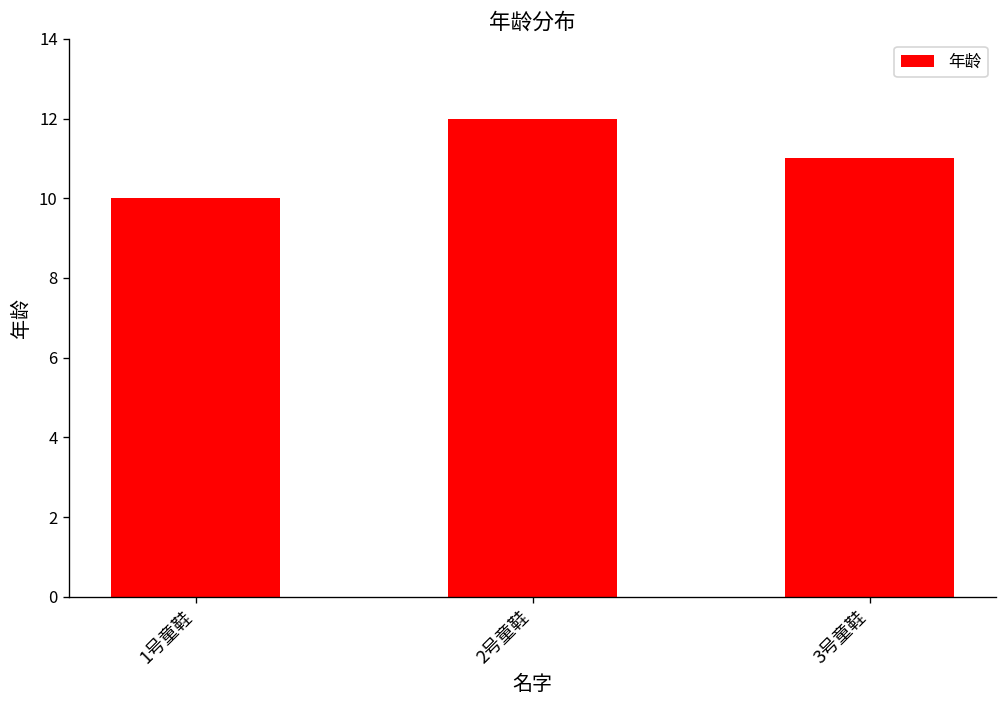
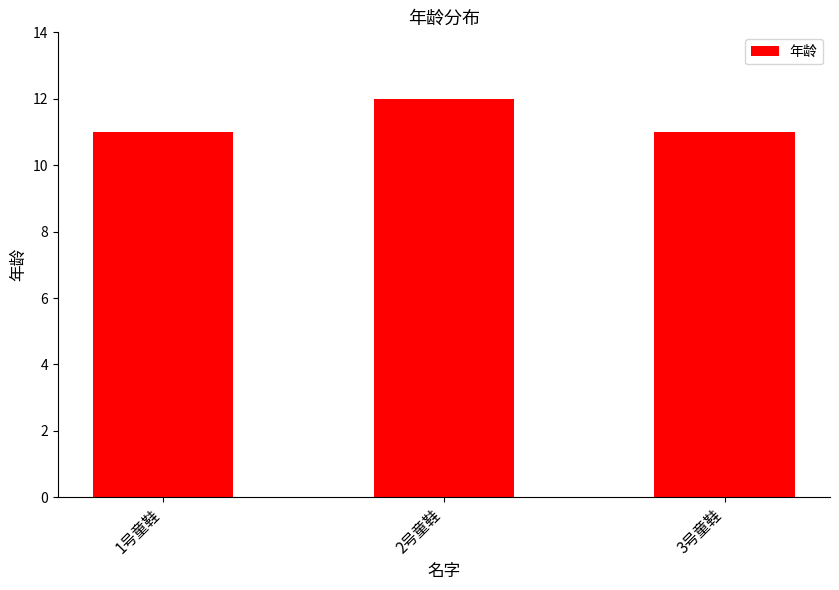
1号童鞋: 10 -> 11
